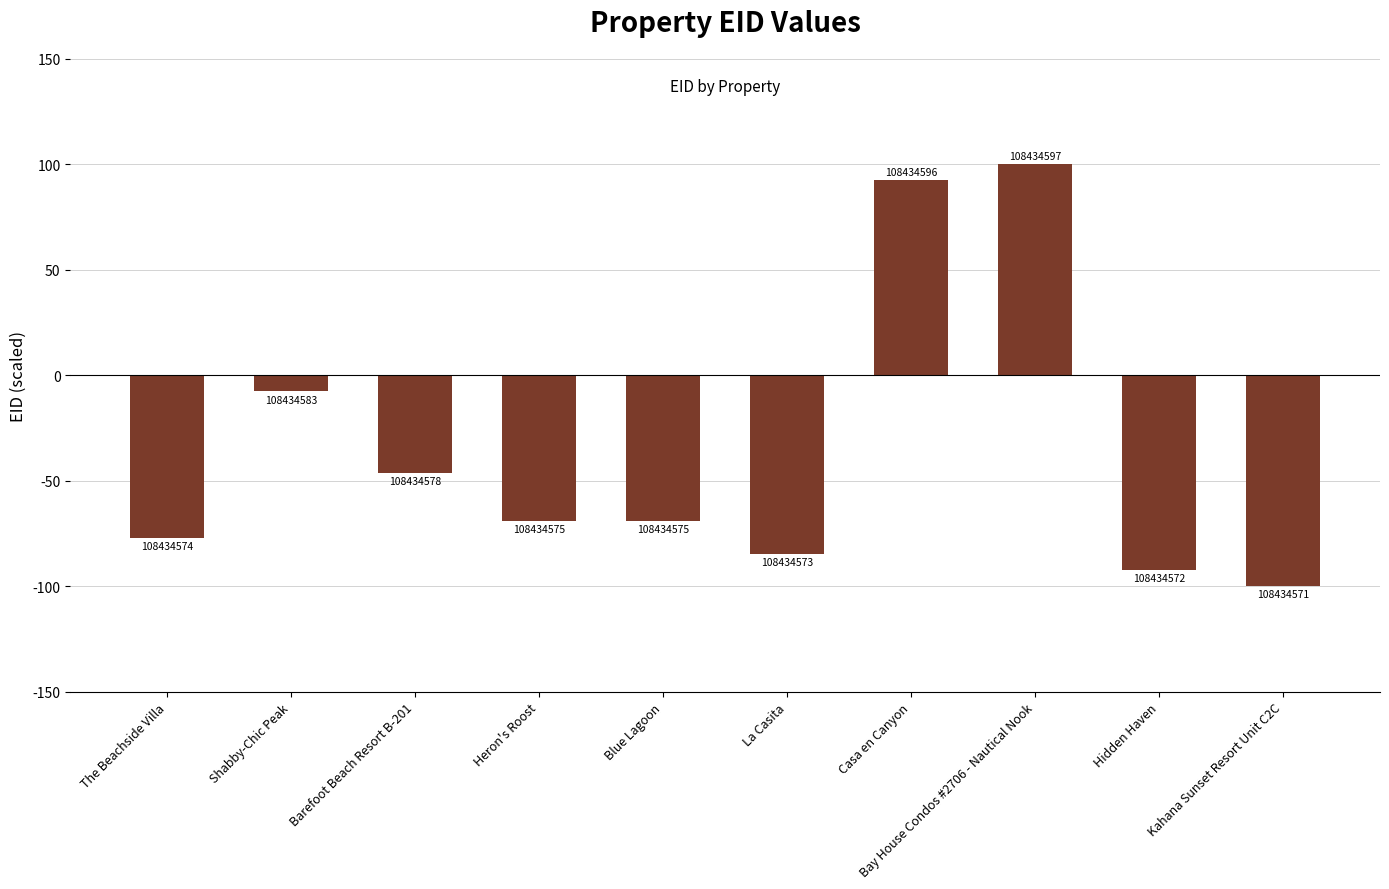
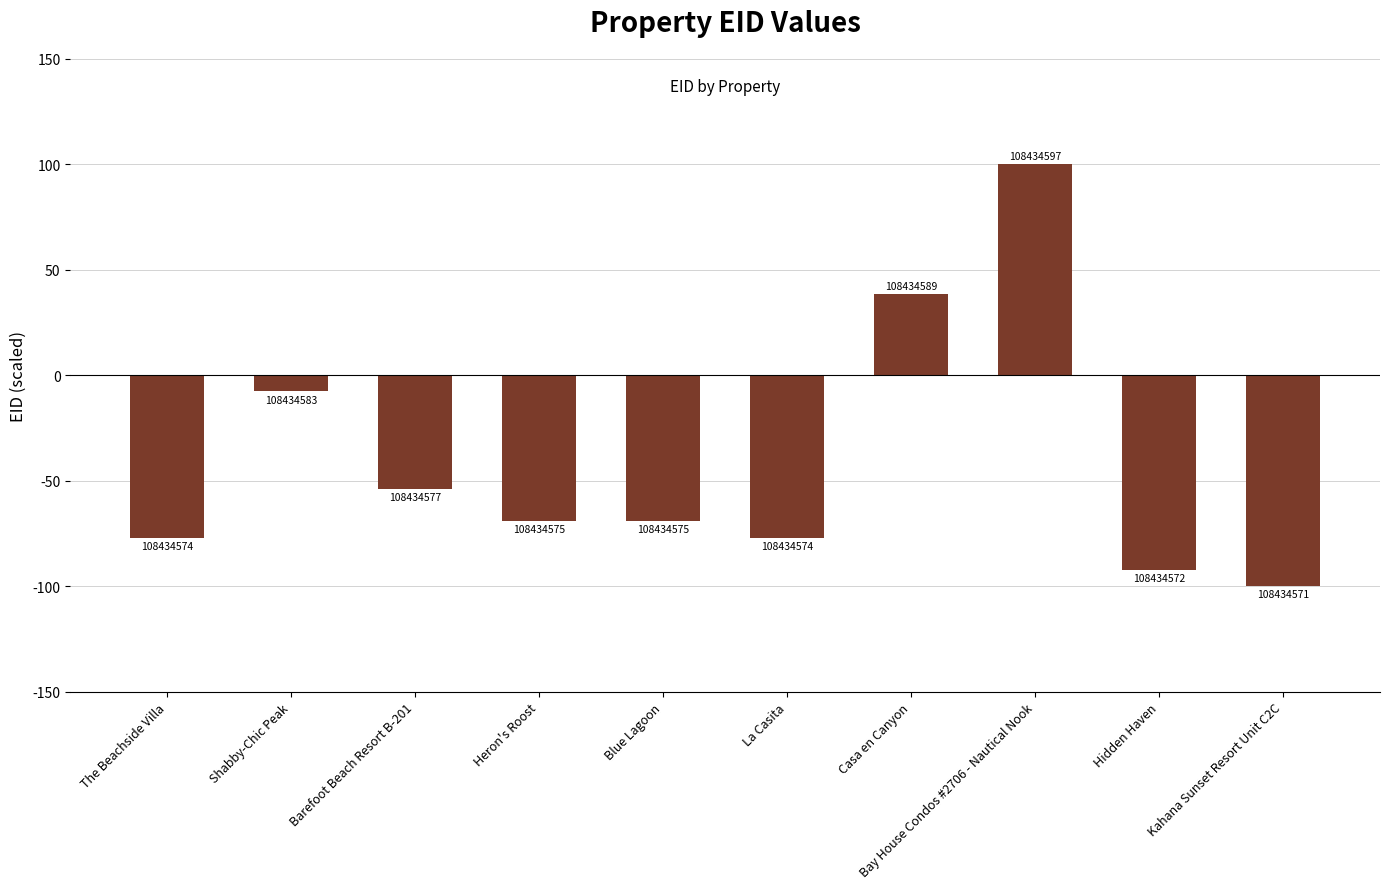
Barefoot Beach Resort B-201: 108434578 -> 108434577
La Casita: 108434573 -> 108434574
Casa en Canyon: 108434596 -> 108434589
